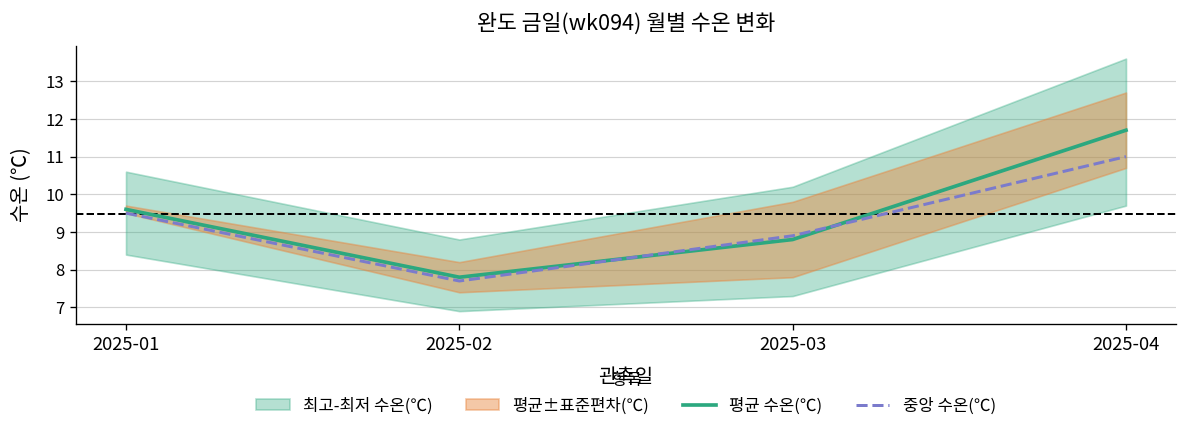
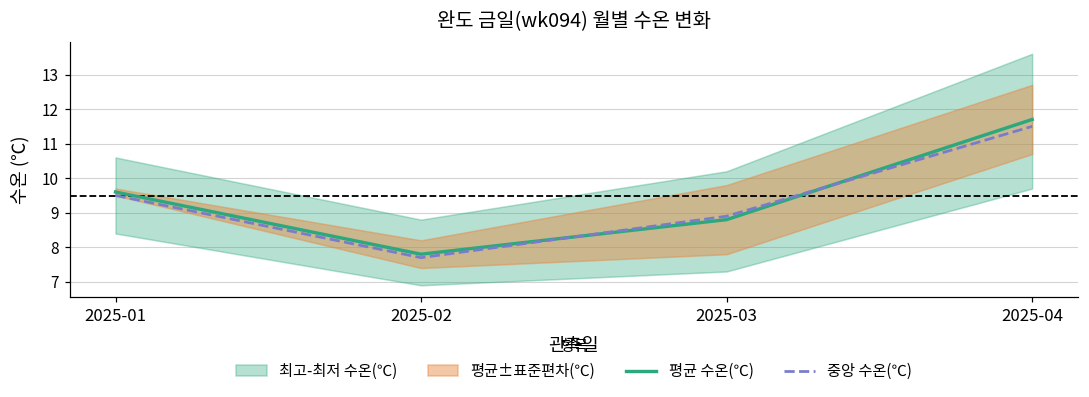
중앙 수온(℃), 2025-04: 11.0 -> 11.5
